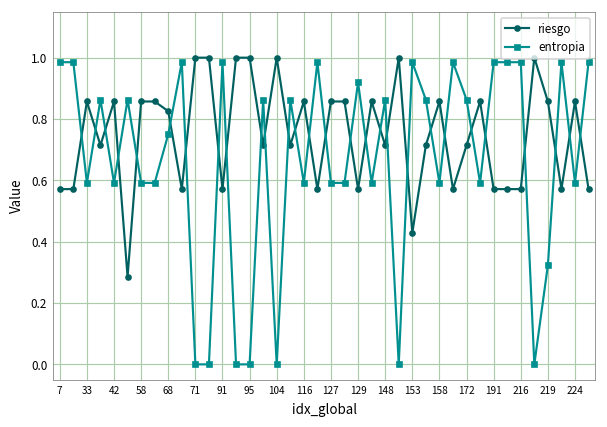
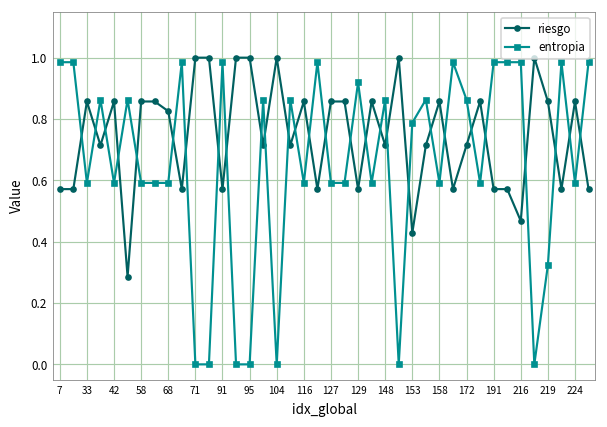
entropia, 68: 0.75 -> 0.59
entropia, 153: 0.99 -> 0.79
riesgo, 216: 0.57 -> 0.47
